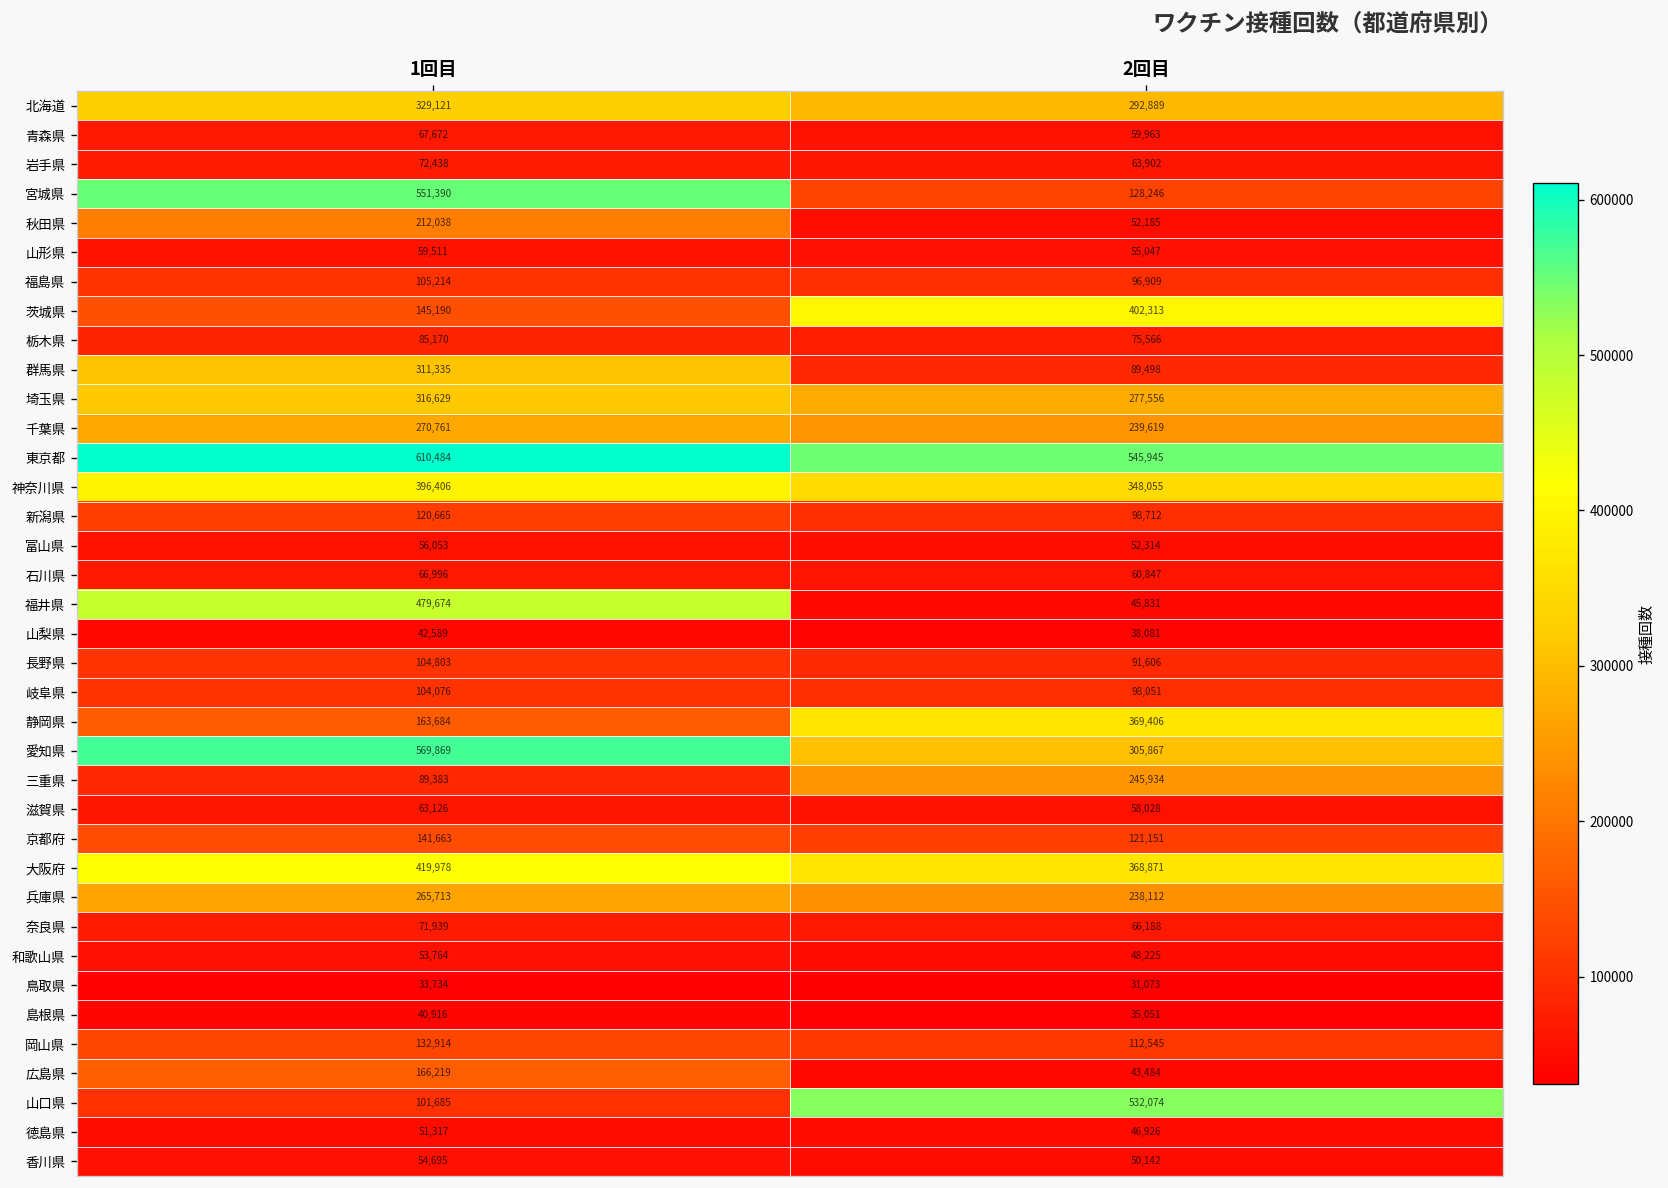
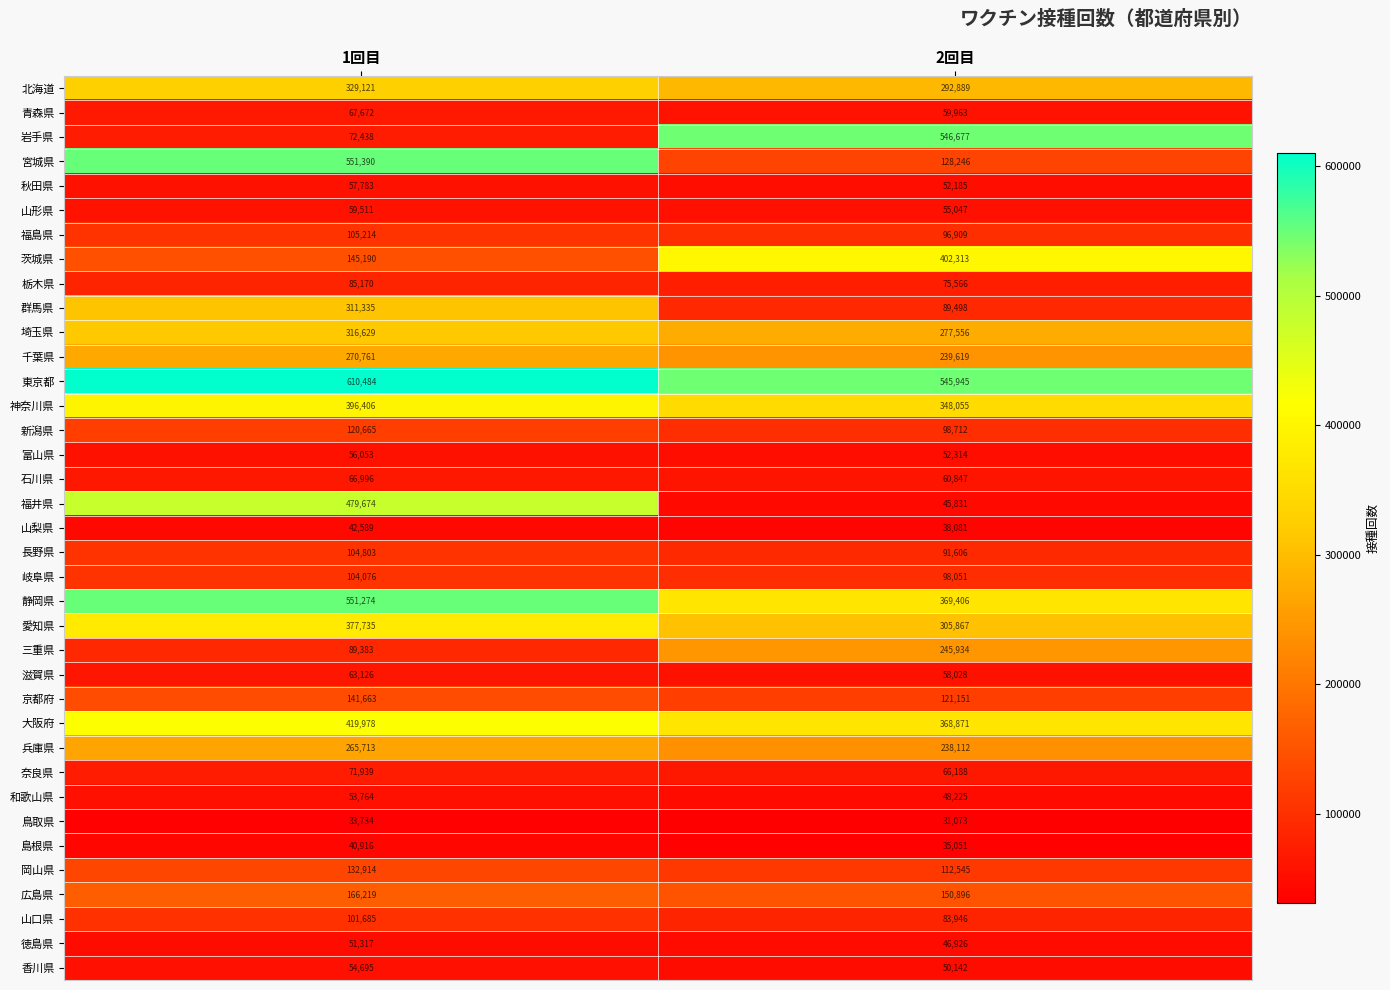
岩手県, 2回目: 63,902 -> 546,677
秋田県, 1回目: 212,038 -> 57,783
静岡県, 1回目: 163,684 -> 551,274
愛知県, 1回目: 569,869 -> 377,735
広島県, 2回目: 43,484 -> 150,896
山口県, 2回目: 532,074 -> 83,946
